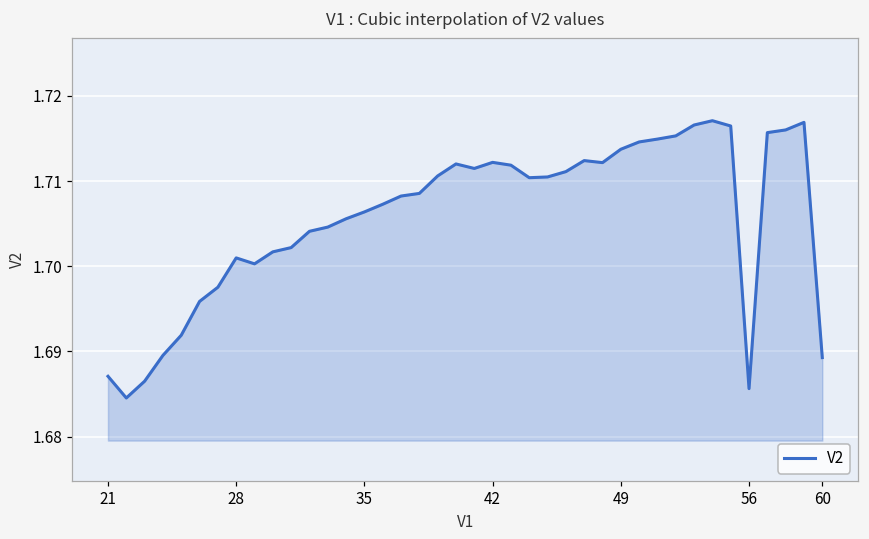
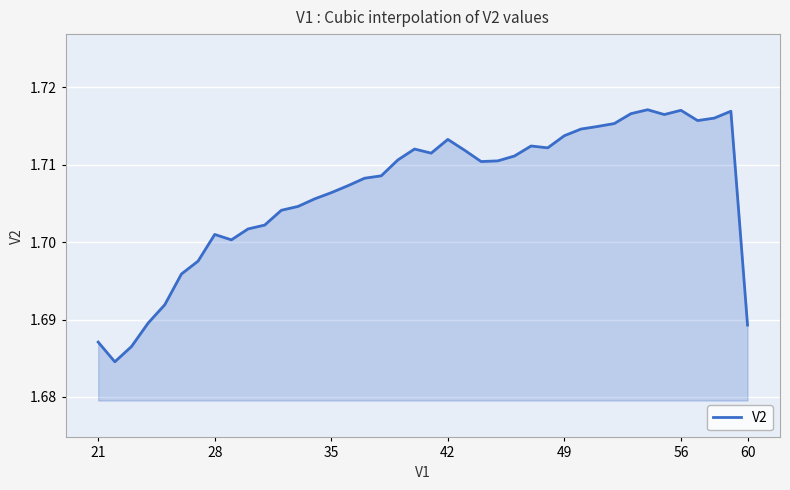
42: 1.712 -> 1.713
56: 1.686 -> 1.717
